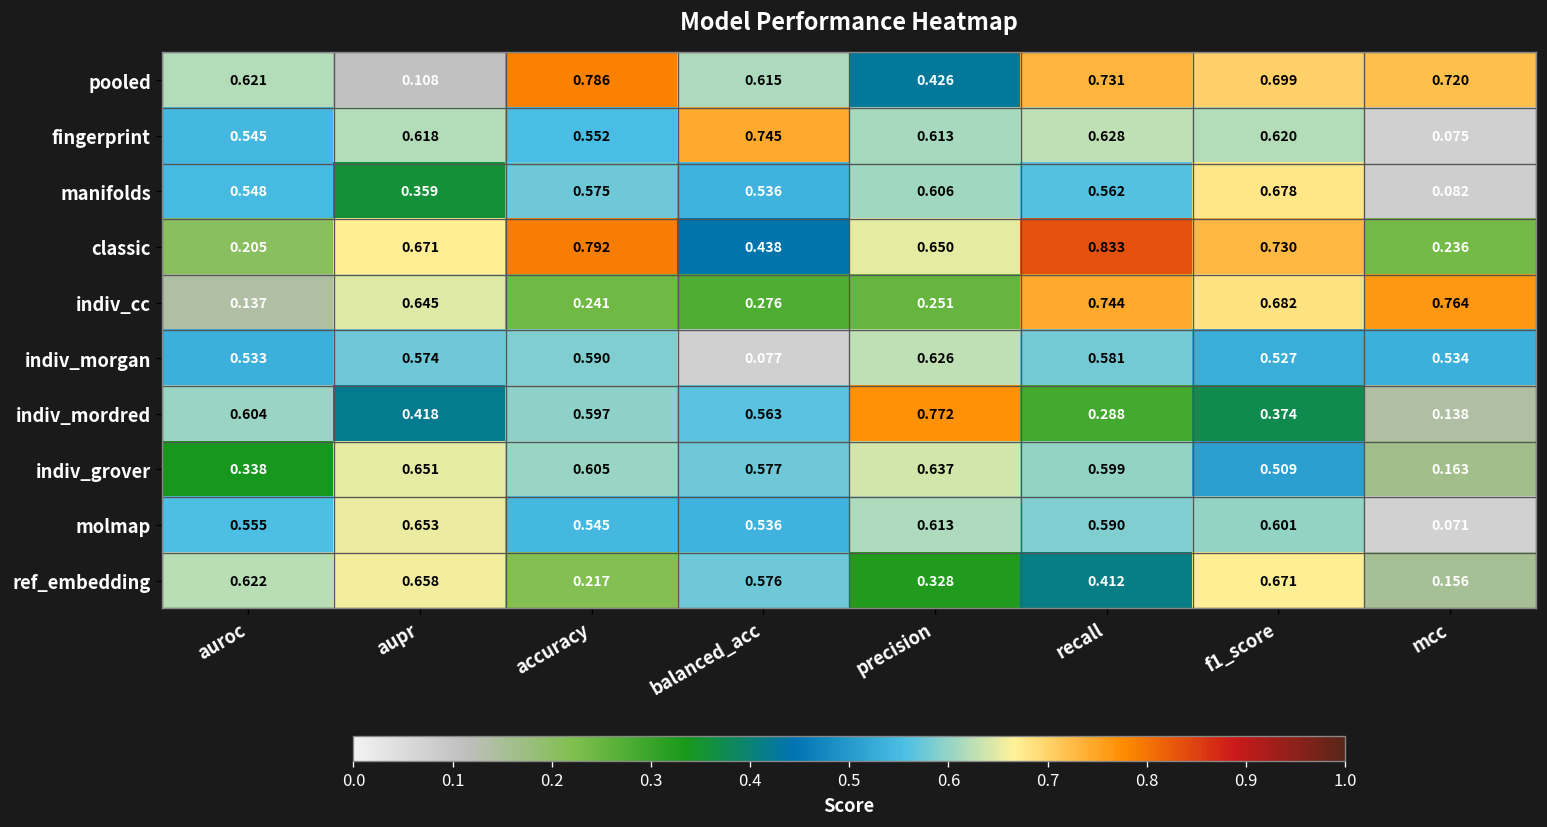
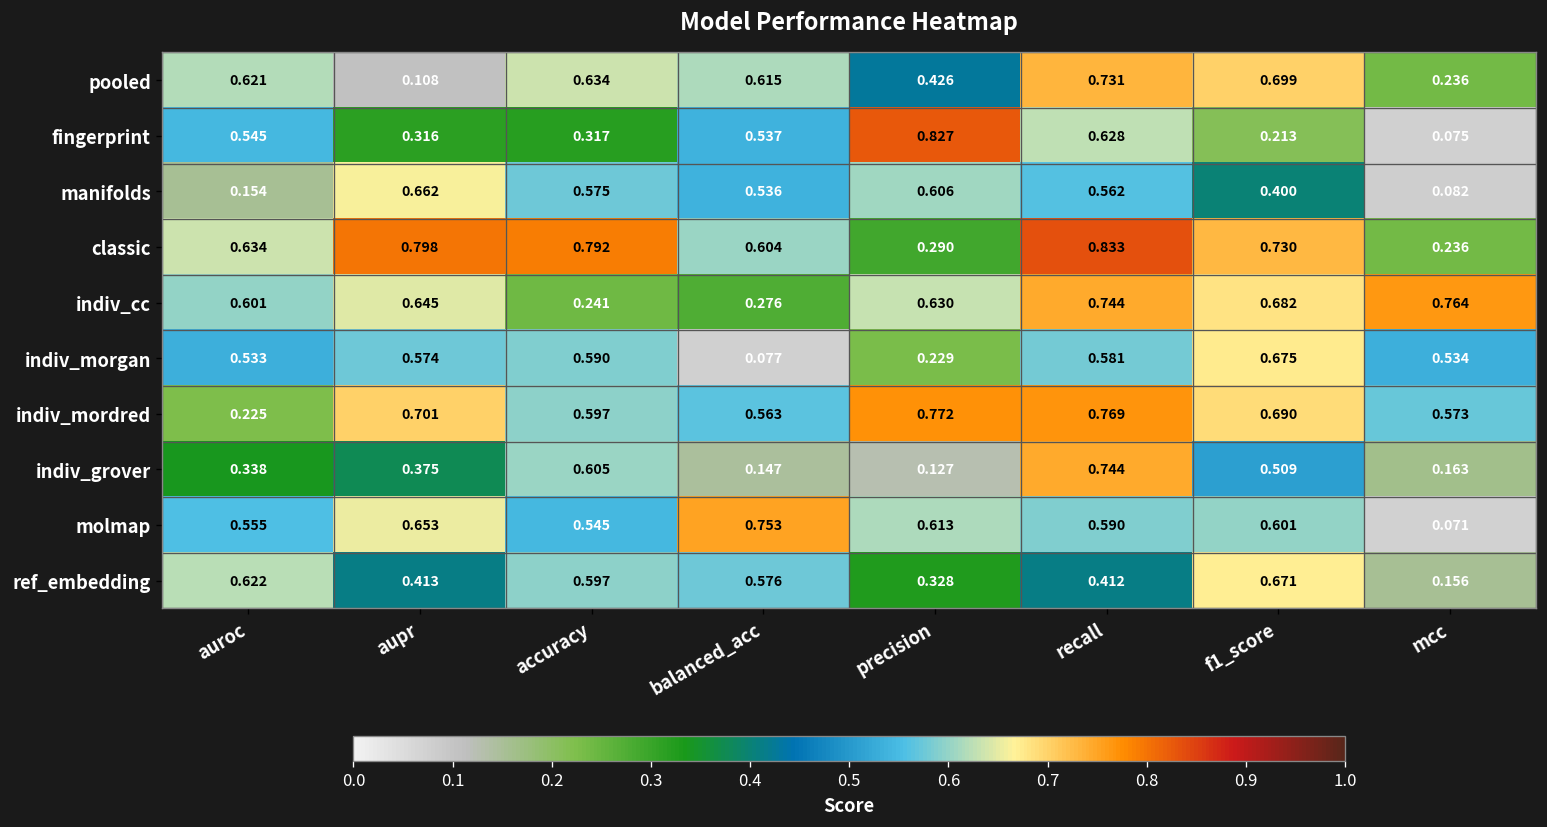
pooled, accuracy: 0.786 -> 0.634
pooled, mcc: 0.720 -> 0.236
fingerprint, aupr: 0.618 -> 0.316
fingerprint, accuracy: 0.552 -> 0.317
fingerprint, balanced_acc: 0.745 -> 0.537
fingerprint, precision: 0.613 -> 0.827
fingerprint, f1_score: 0.620 -> 0.213
manifolds, auroc: 0.548 -> 0.154
manifolds, aupr: 0.359 -> 0.662
manifolds, f1_score: 0.678 -> 0.400
classic, auroc: 0.205 -> 0.634
classic, aupr: 0.671 -> 0.798
classic, balanced_acc: 0.438 -> 0.604
classic, precision: 0.650 -> 0.290
indiv_cc, auroc: 0.137 -> 0.601
indiv_cc, precision: 0.251 -> 0.630
indiv_morgan, precision: 0.626 -> 0.229
indiv_morgan, f1_score: 0.527 -> 0.675
indiv_mordred, auroc: 0.604 -> 0.225
indiv_mordred, aupr: 0.418 -> 0.701
indiv_mordred, recall: 0.288 -> 0.769
indiv_mordred, f1_score: 0.374 -> 0.690
indiv_mordred, mcc: 0.138 -> 0.573
indiv_grover, aupr: 0.651 -> 0.375
indiv_grover, balanced_acc: 0.577 -> 0.147
indiv_grover, precision: 0.637 -> 0.127
indiv_grover, recall: 0.599 -> 0.744
molmap, balanced_acc: 0.536 -> 0.753
ref_embedding, aupr: 0.658 -> 0.413
ref_embedding, accuracy: 0.217 -> 0.597
